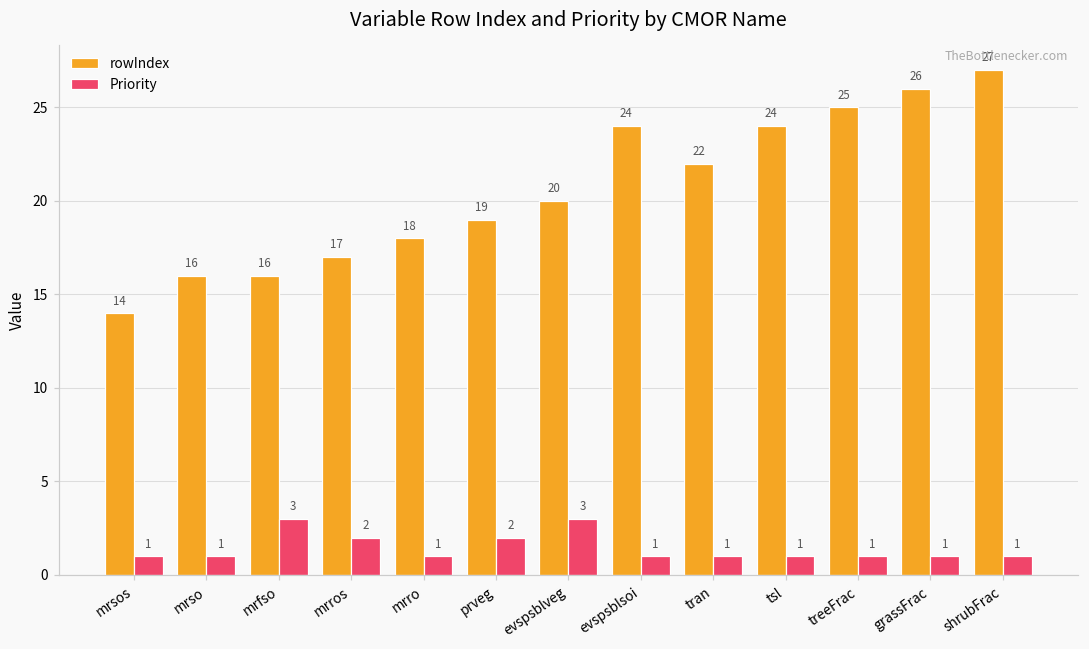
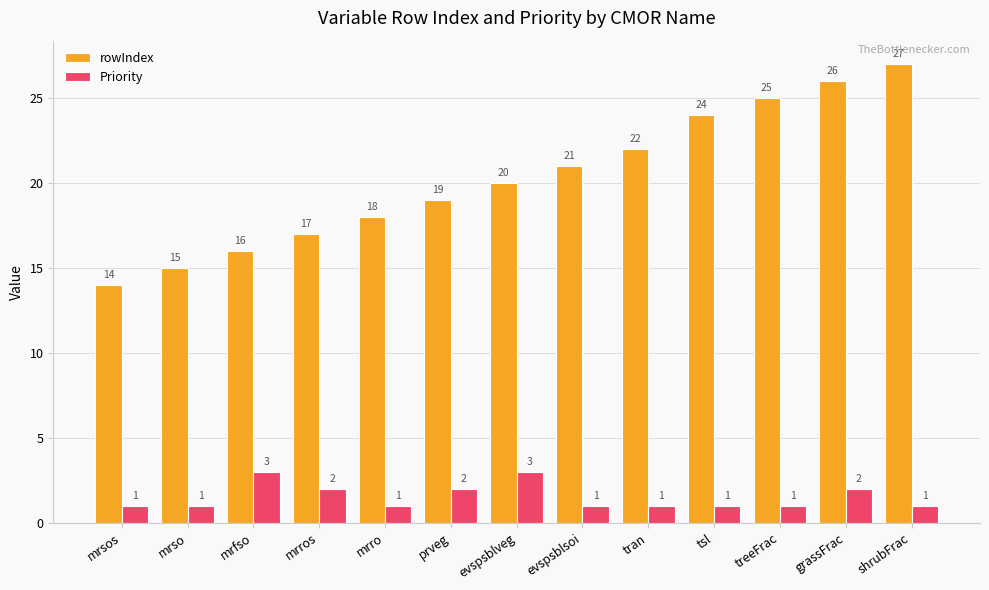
rowIndex, mrso: 16 -> 15
rowIndex, evspsblsoi: 24 -> 21
Priority, grassFrac: 1 -> 2
